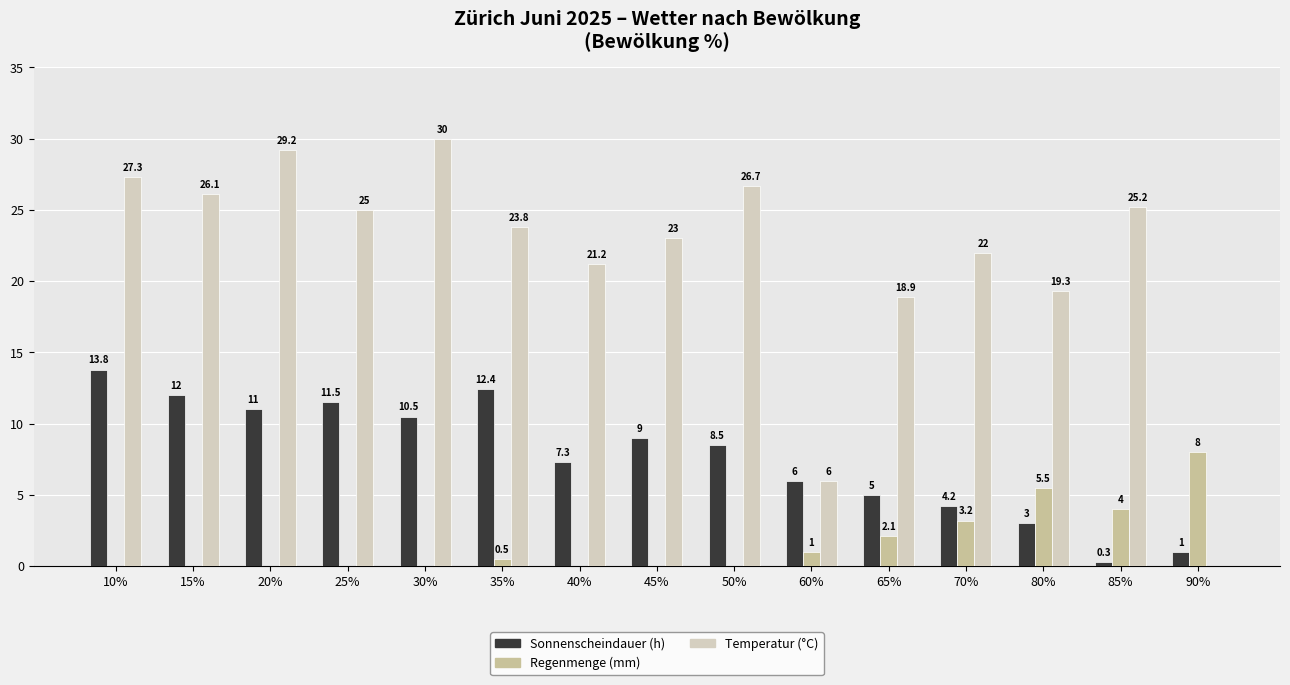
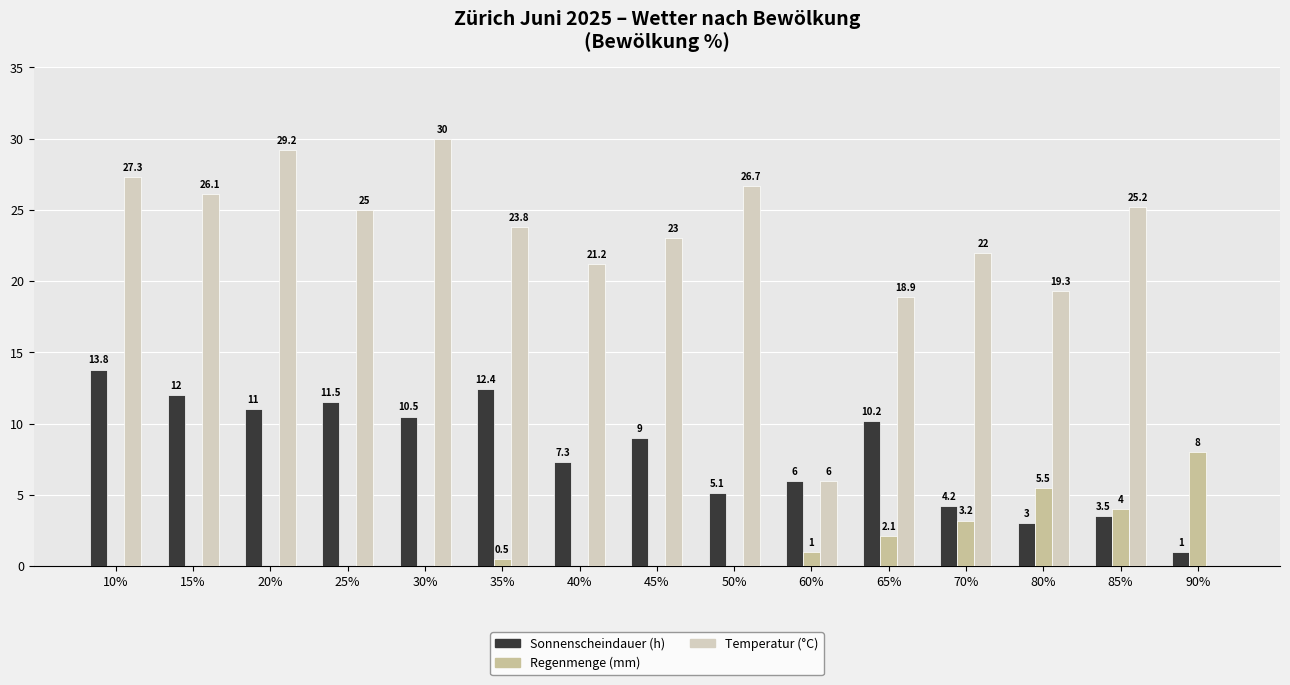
Sonnenscheindauer (h), 50%: 8.5 -> 5.1
Sonnenscheindauer (h), 65%: 5 -> 10.2
Sonnenscheindauer (h), 85%: 0.3 -> 3.5
